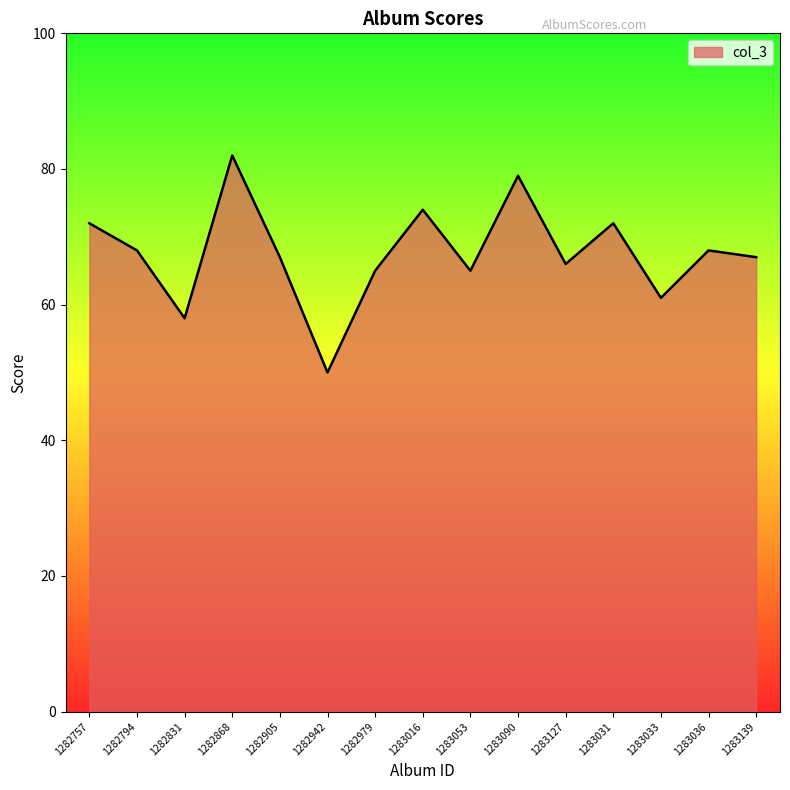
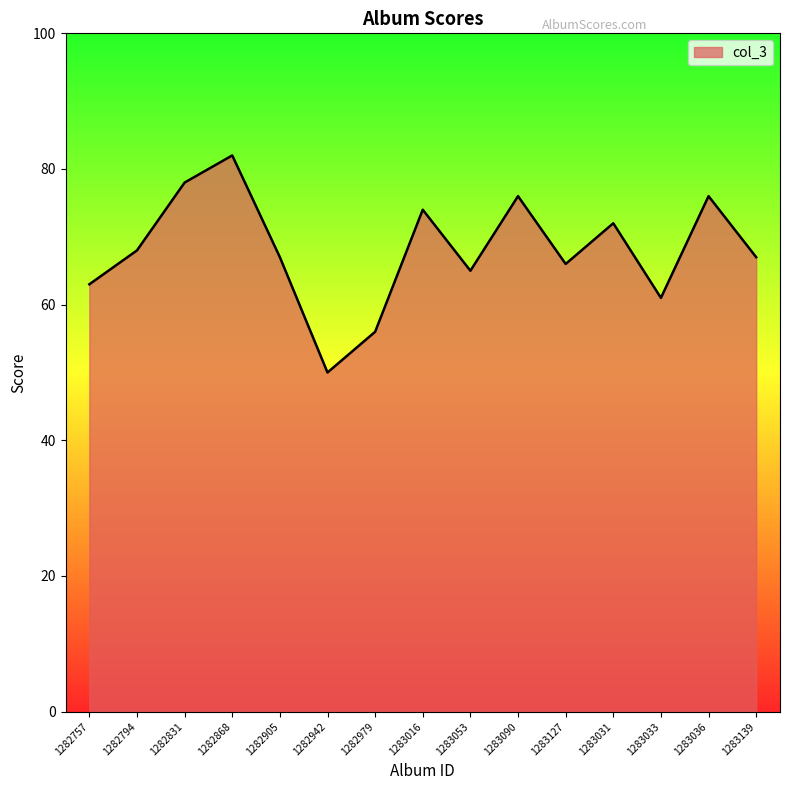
1282757: 72 -> 63
1282831: 58 -> 78
1282979: 65 -> 56
1283090: 79 -> 76
1283036: 68 -> 76
